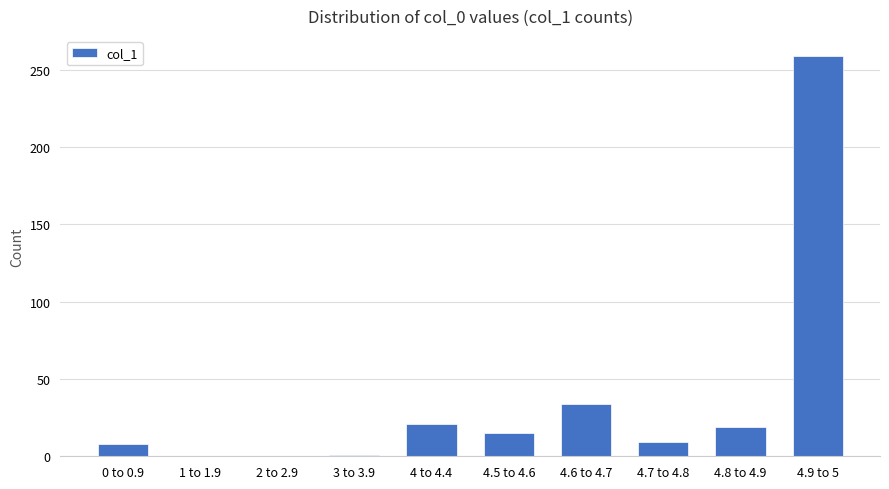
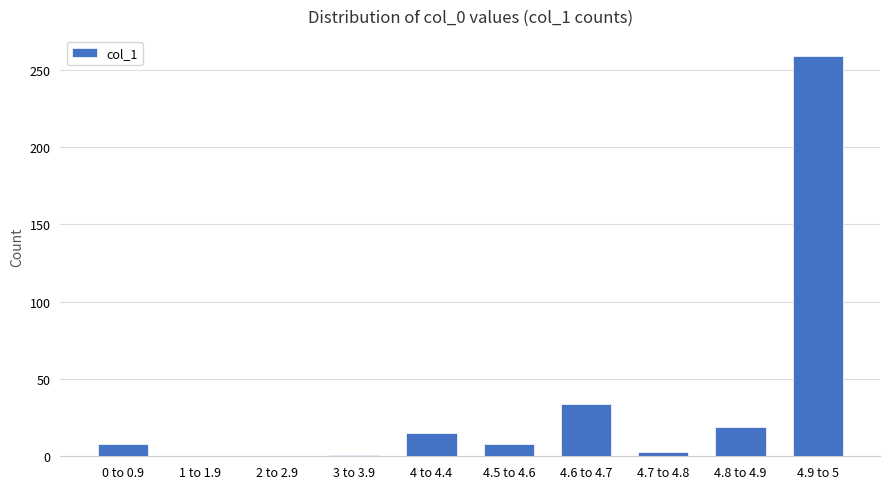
4 to 4.4: 21 -> 15
4.5 to 4.6: 15 -> 8
4.7 to 4.8: 9 -> 3
